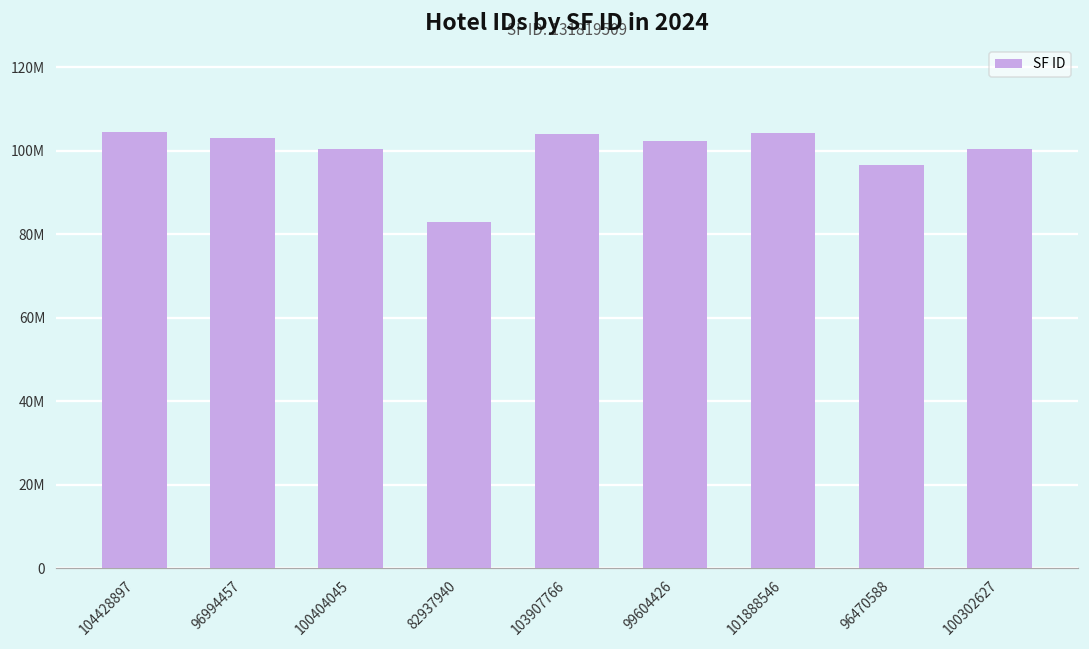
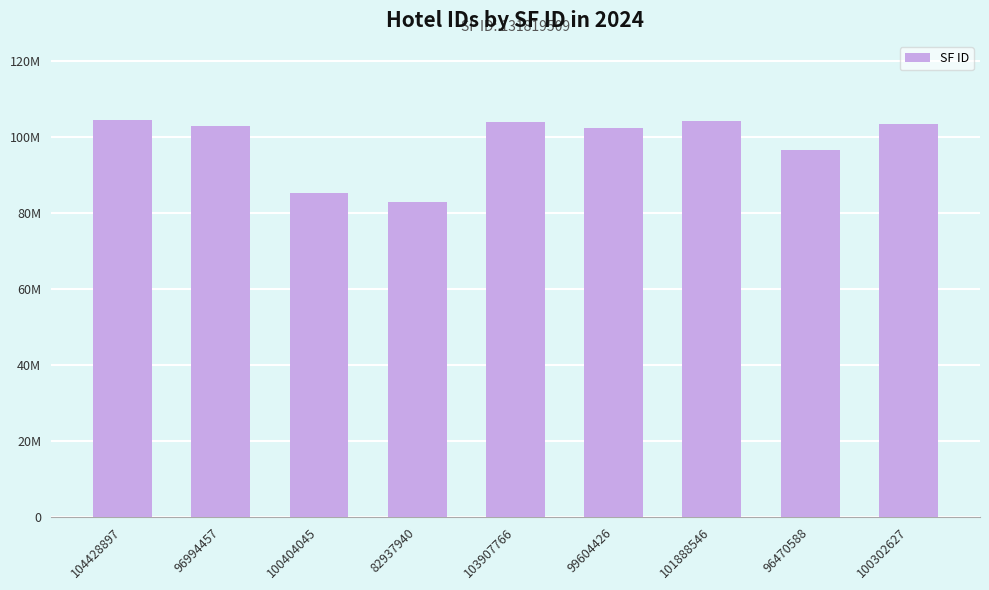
100404045: 100000000 -> 85000000
100302627: 100000000 -> 103000000
